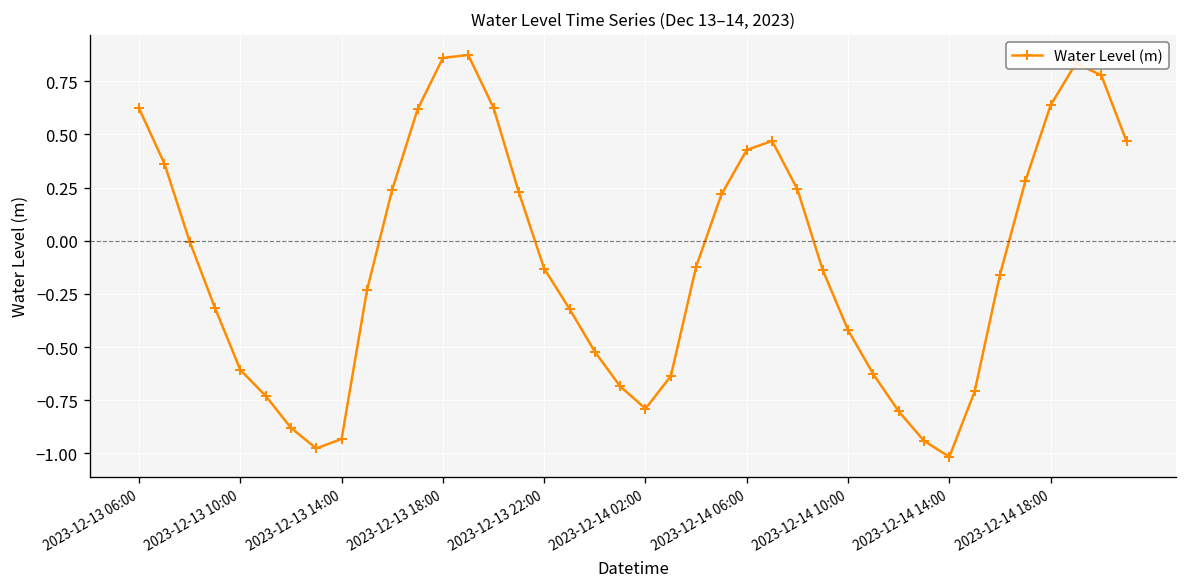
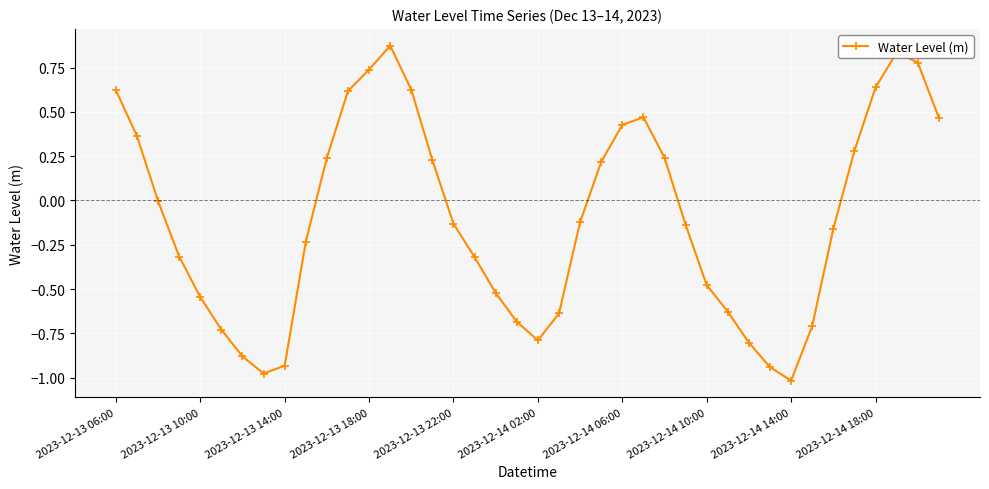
2023-12-13 10:00: -0.61 -> -0.54
2023-12-13 18:00: 0.86 -> 0.74
2023-12-14 10:00: -0.42 -> -0.48
